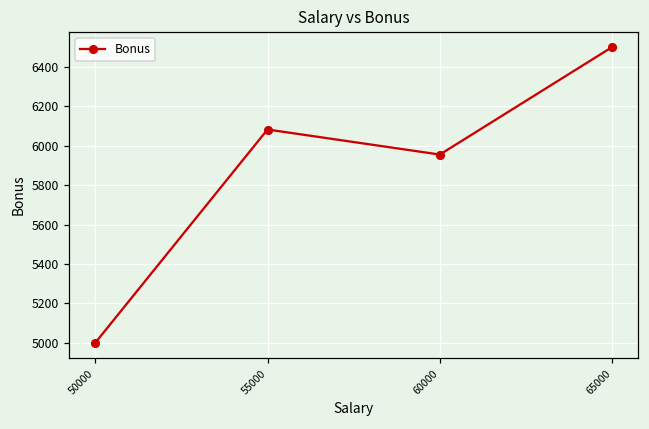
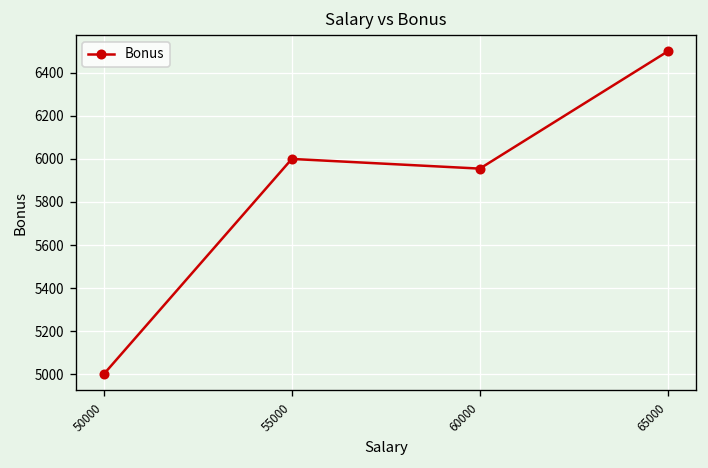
55000: 6080 -> 6000
